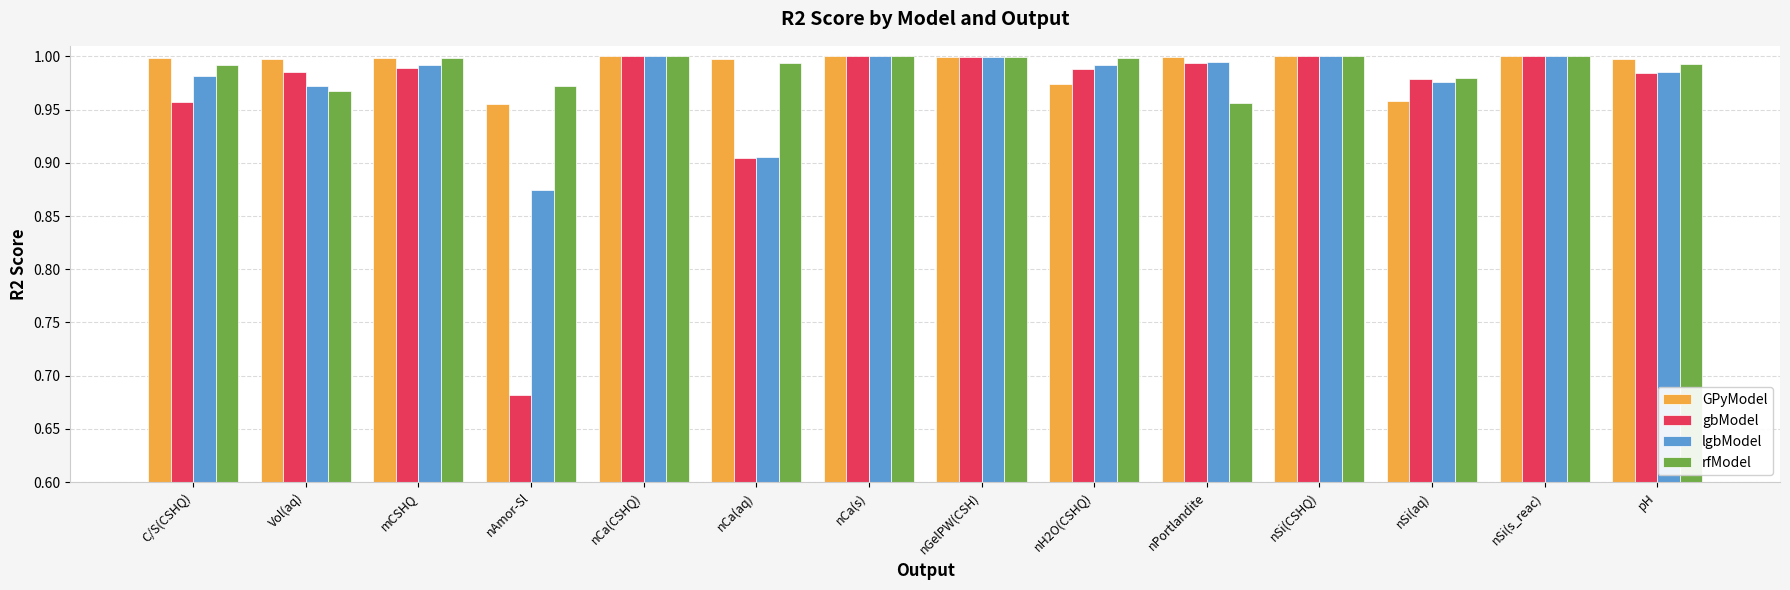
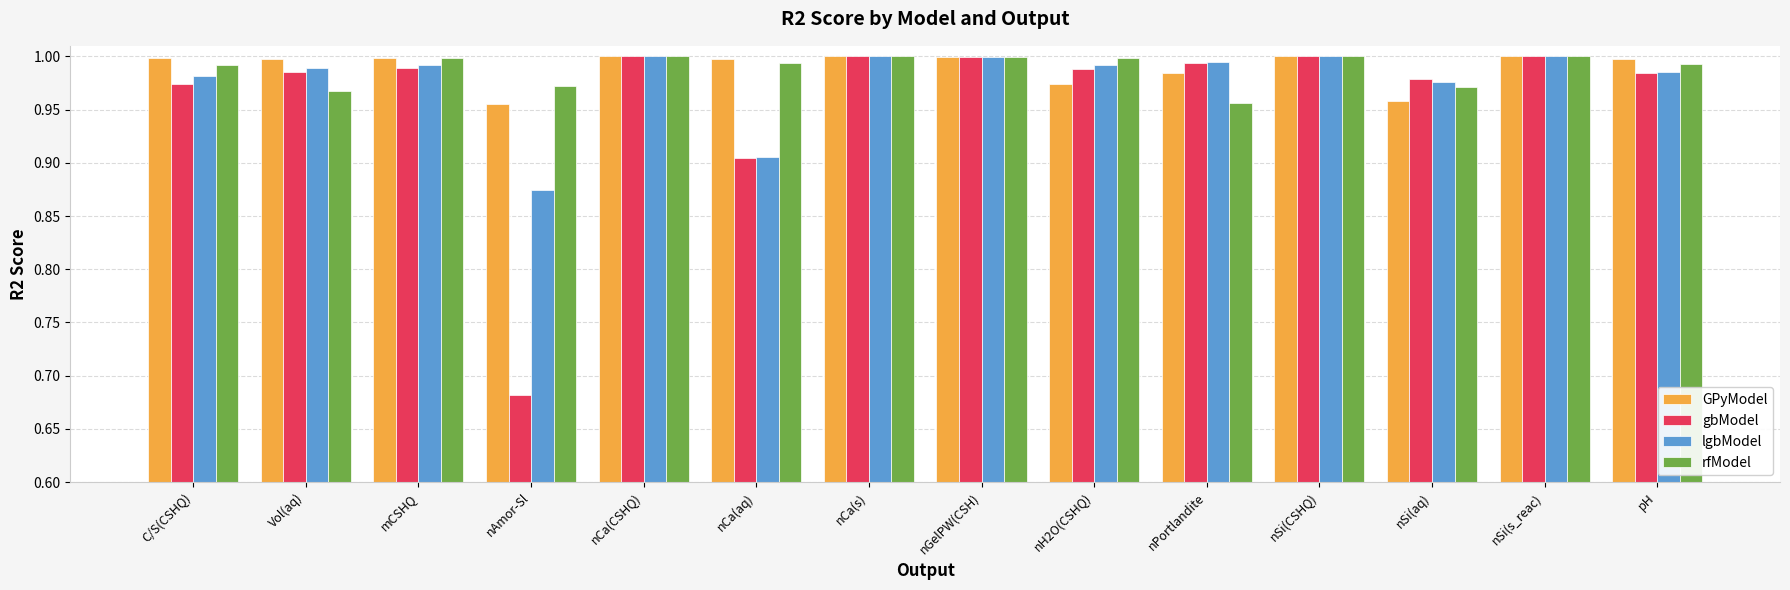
gbModel, C/S(CSHQ): 0.957 -> 0.974
lgbModel, Vol(aq): 0.973 -> 0.990
GPyModel, nPortlandite: 0.999 -> 0.985
rfModel, nSi(aq): 0.980 -> 0.971
